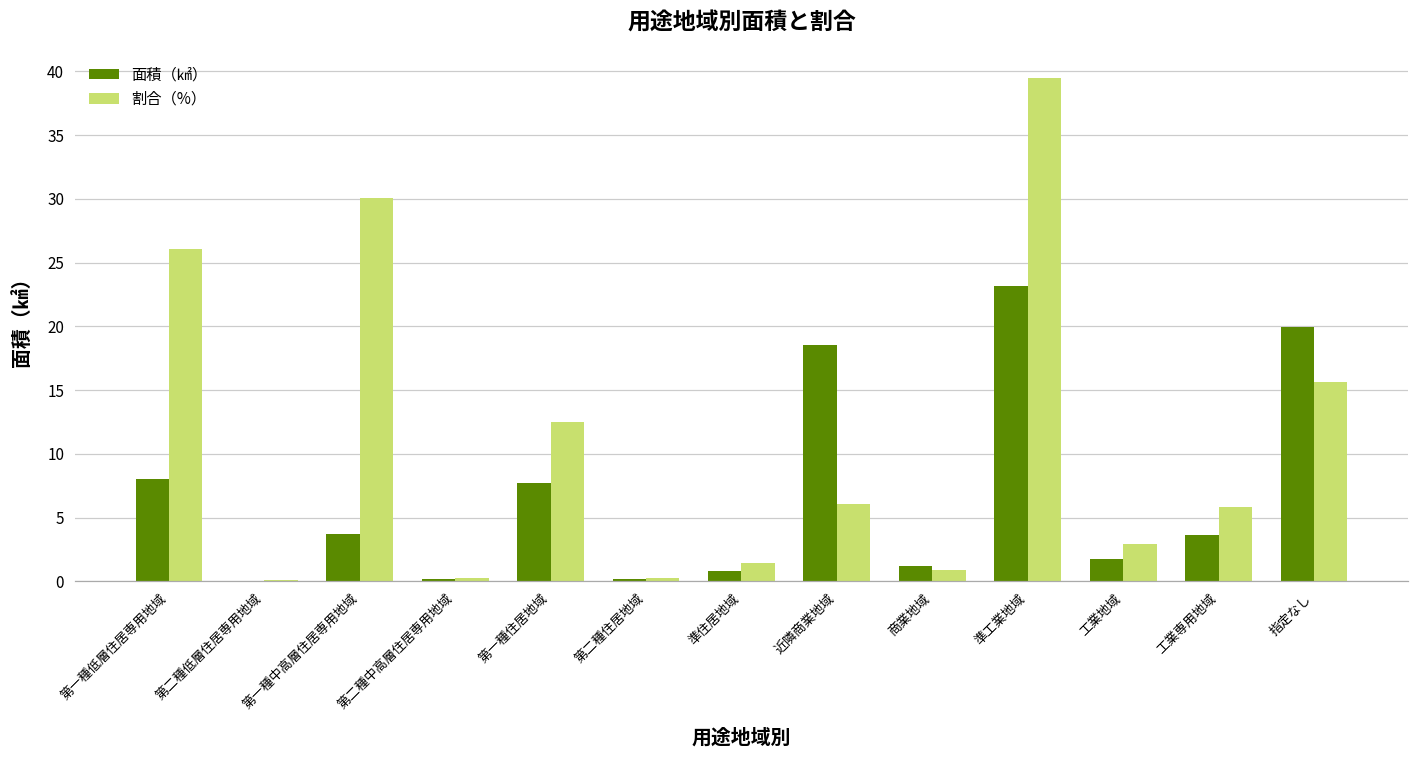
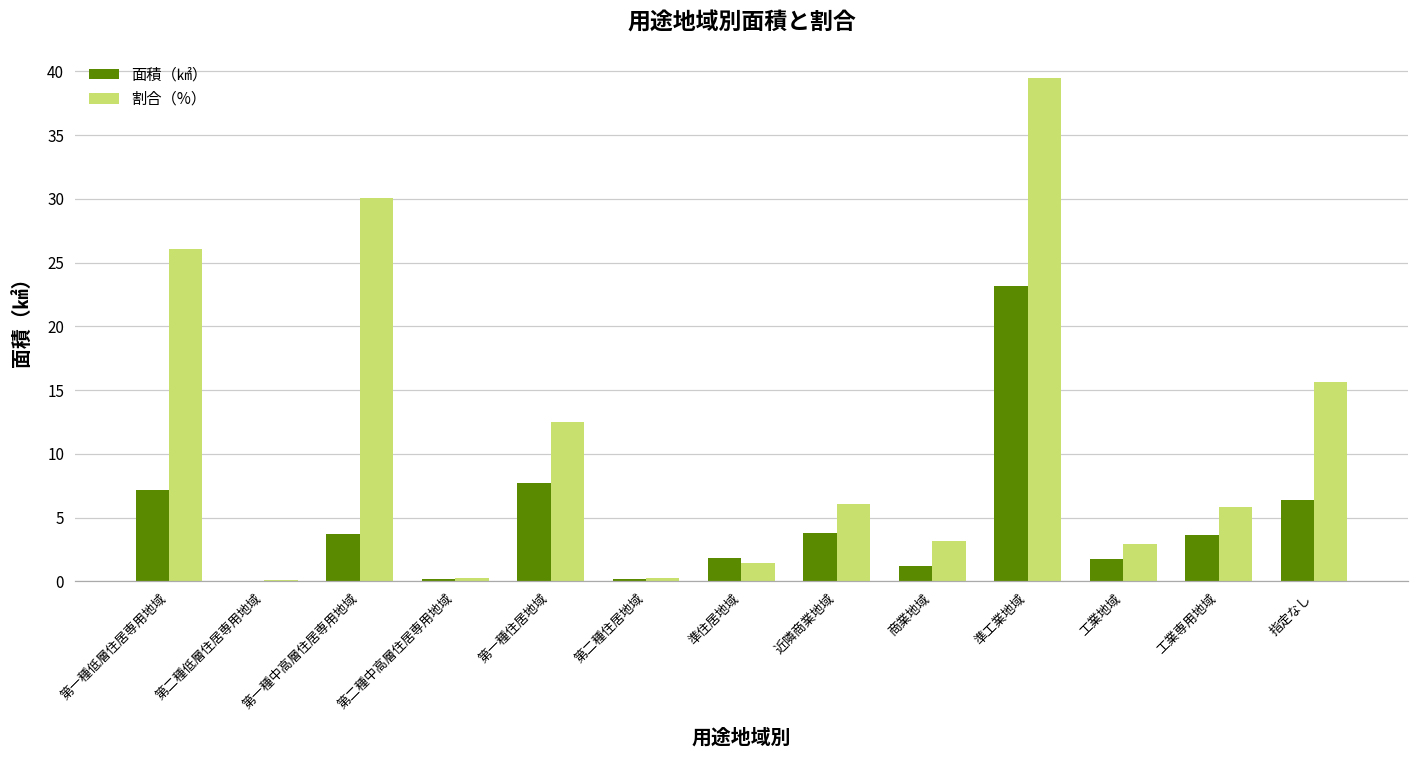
面積（㎢）, 第一種低層住居専用地域: 8.0 -> 7.1
面積（㎢）, 準住居地域: 0.9 -> 1.8
面積（㎢）, 近隣商業地域: 18.5 -> 3.8
割合（%）, 商業地域: 0.9 -> 3.2
面積（㎢）, 指定なし: 19.9 -> 6.4
